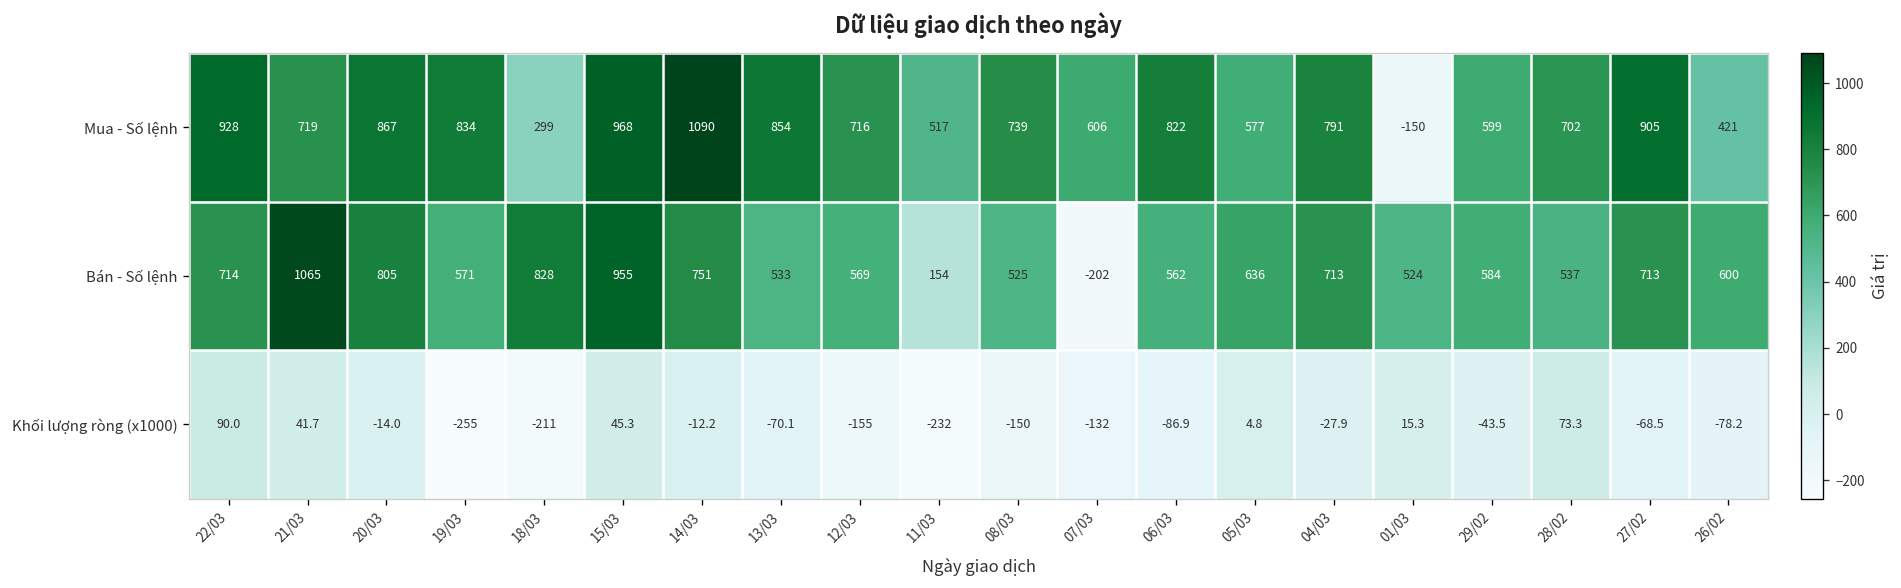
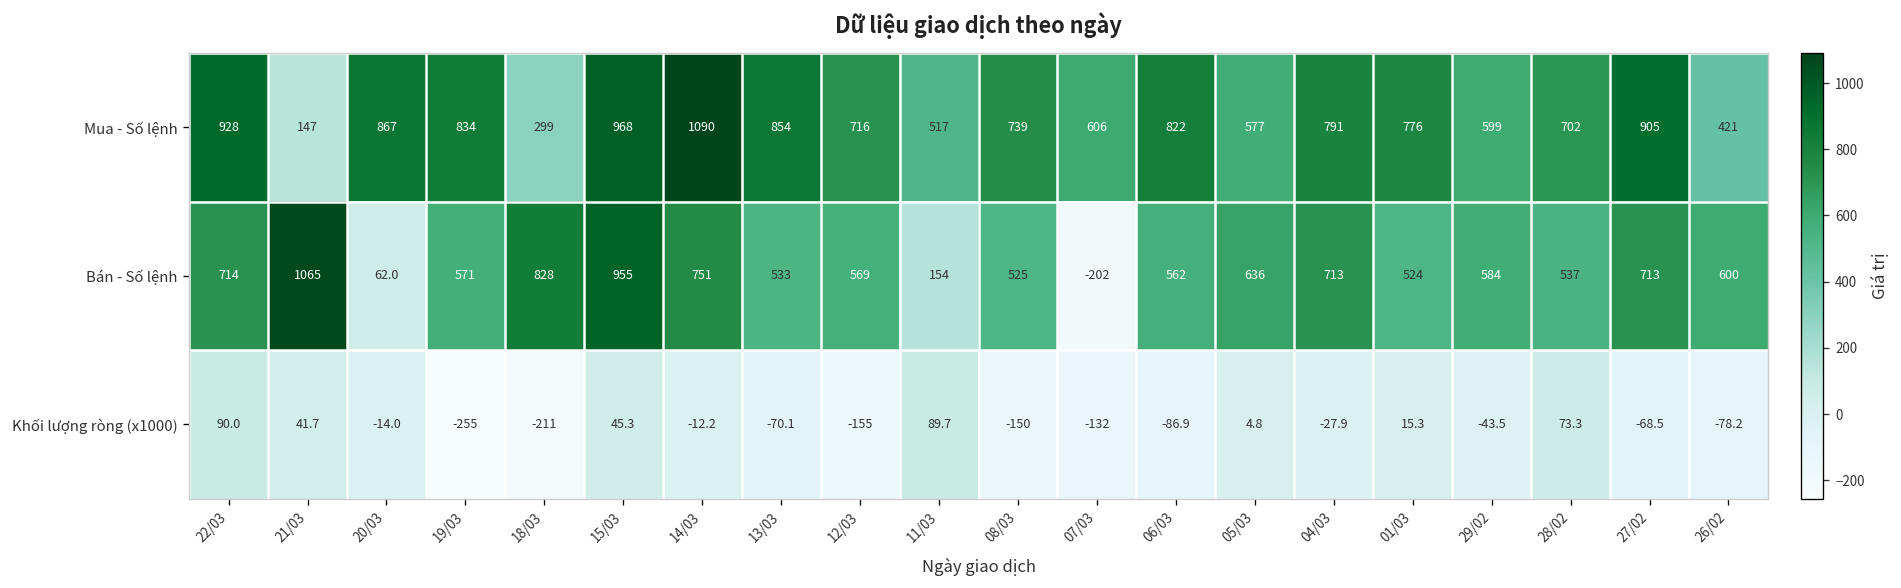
Mua - Số lệnh, 21/03: 719 -> 147
Mua - Số lệnh, 01/03: -150 -> 776
Bán - Số lệnh, 20/03: 805 -> 62.0
Khối lượng ròng (x1000), 11/03: -232 -> 89.7
